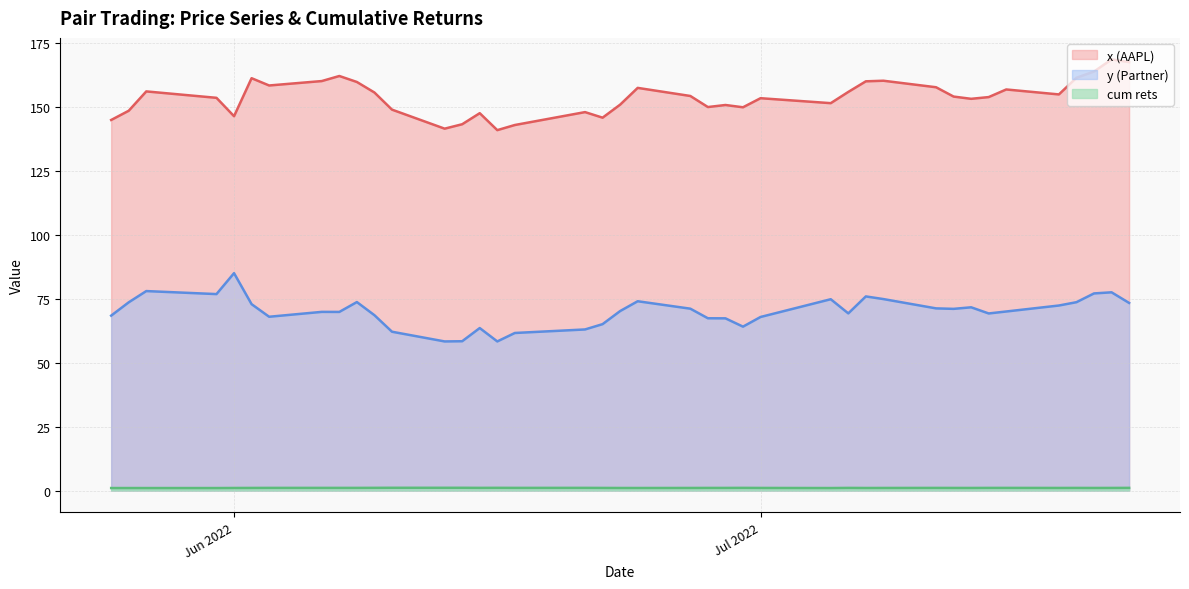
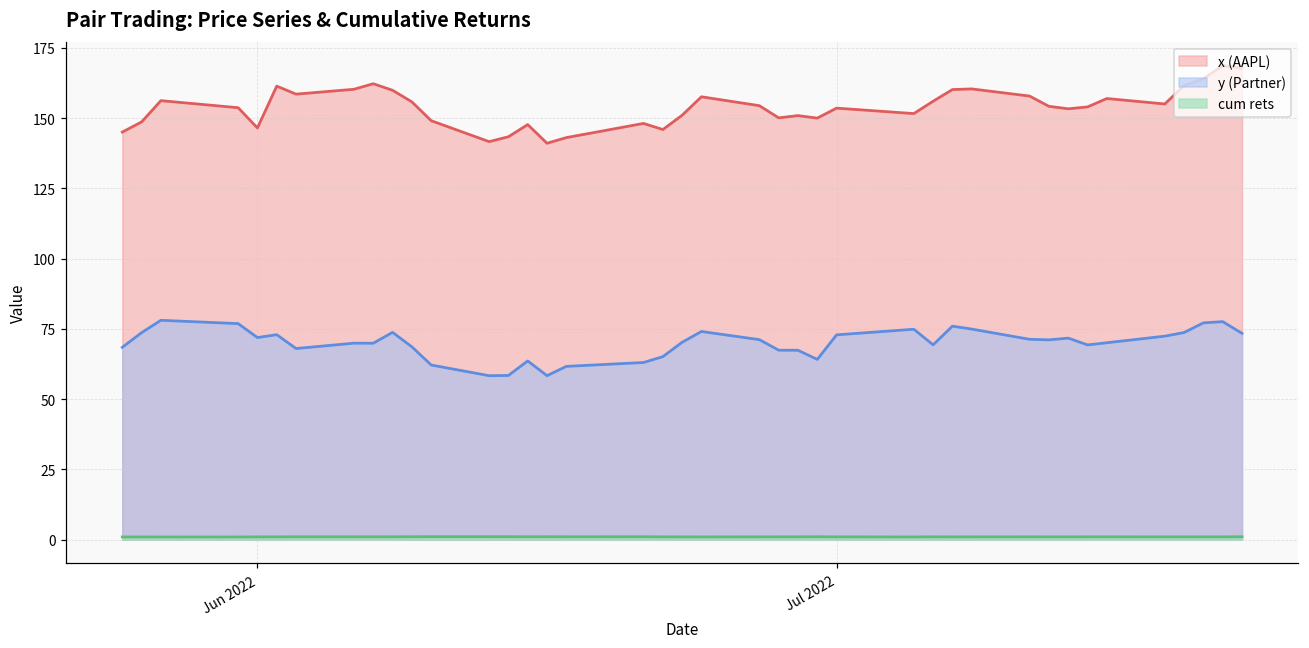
y (Partner), Jun 2022: 85 -> 72
y (Partner), Jul 2022: 68 -> 73
